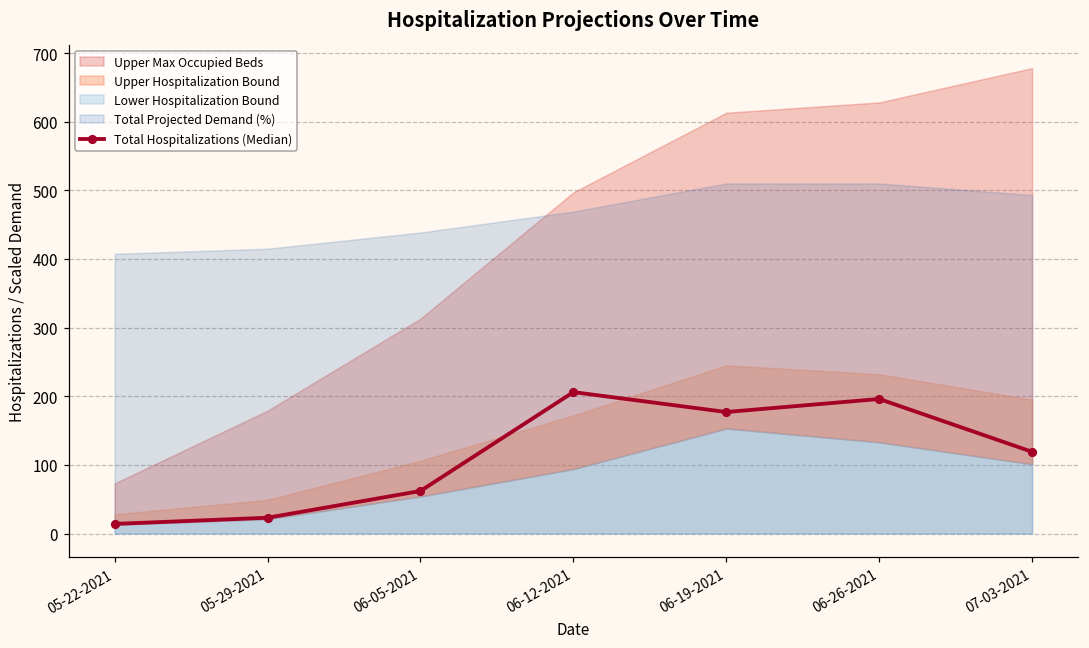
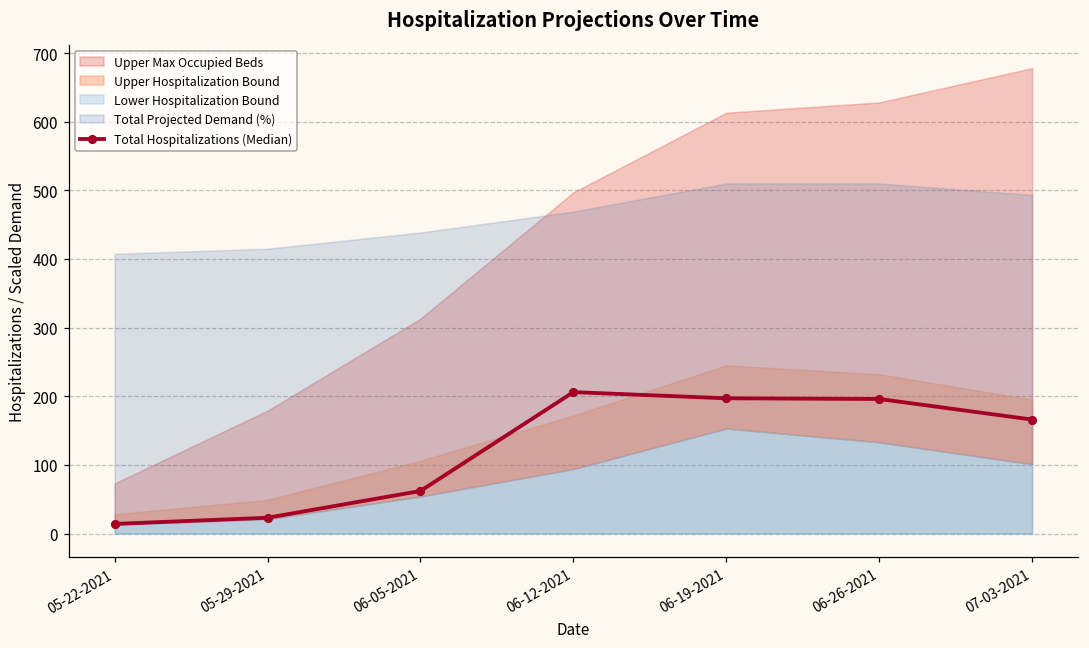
Total Hospitalizations (Median), 06-19-2021: 180 -> 200
Total Hospitalizations (Median), 07-03-2021: 120 -> 170
